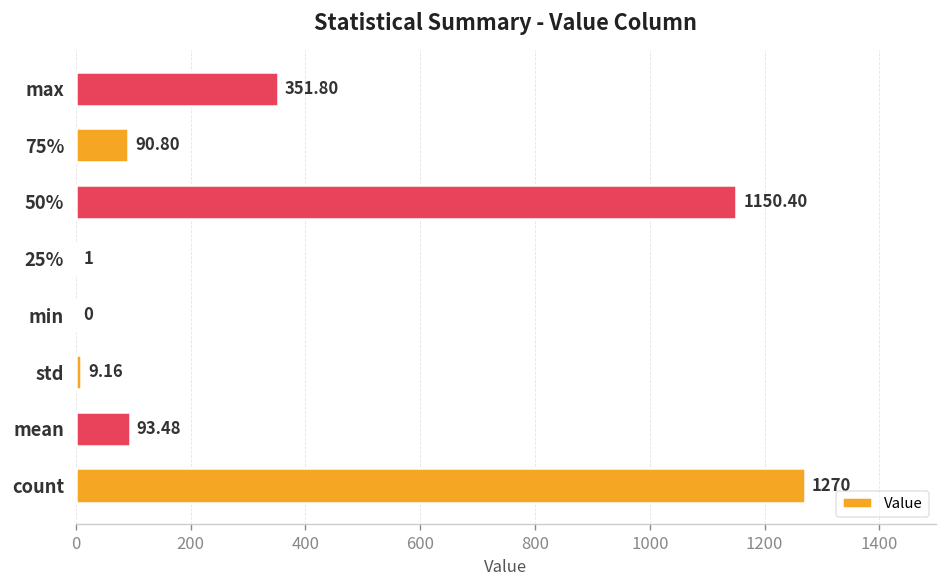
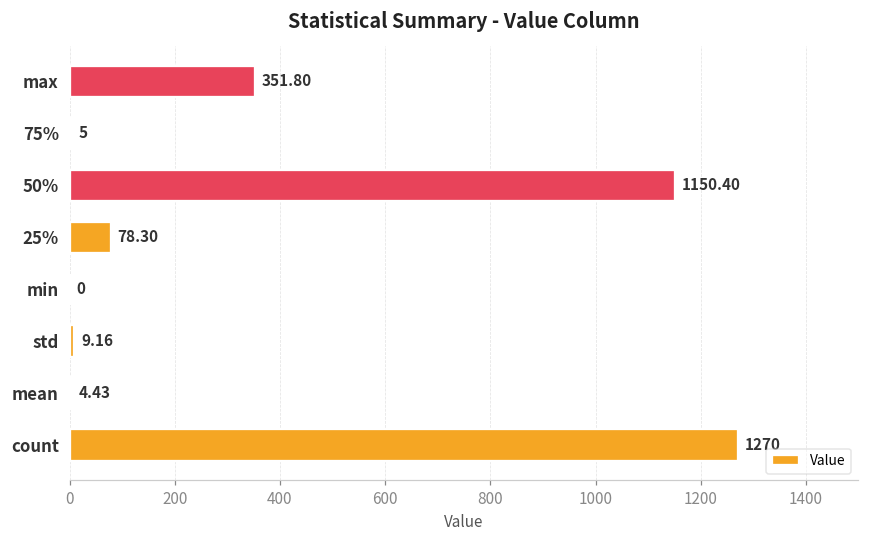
75%: 90.80 -> 5
25%: 1 -> 78.30
mean: 93.48 -> 4.43
